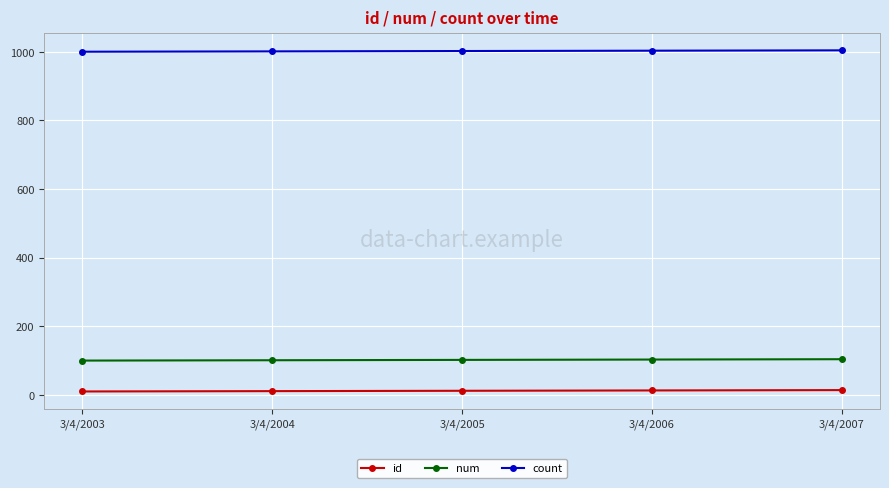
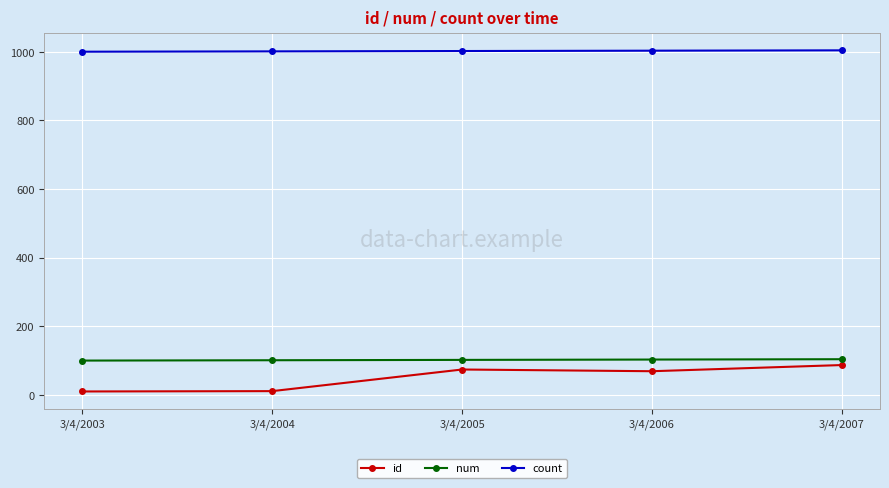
id, 3/4/2005: 10 -> 70
id, 3/4/2006: 10 -> 70
id, 3/4/2007: 10 -> 90
